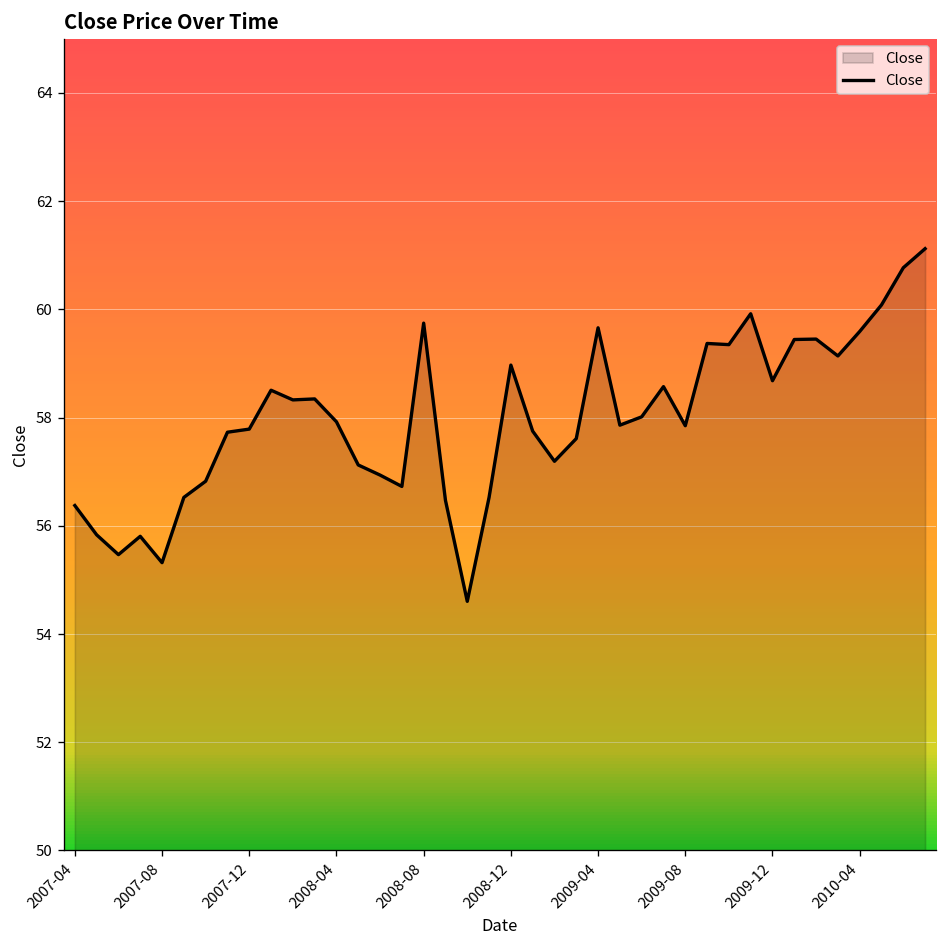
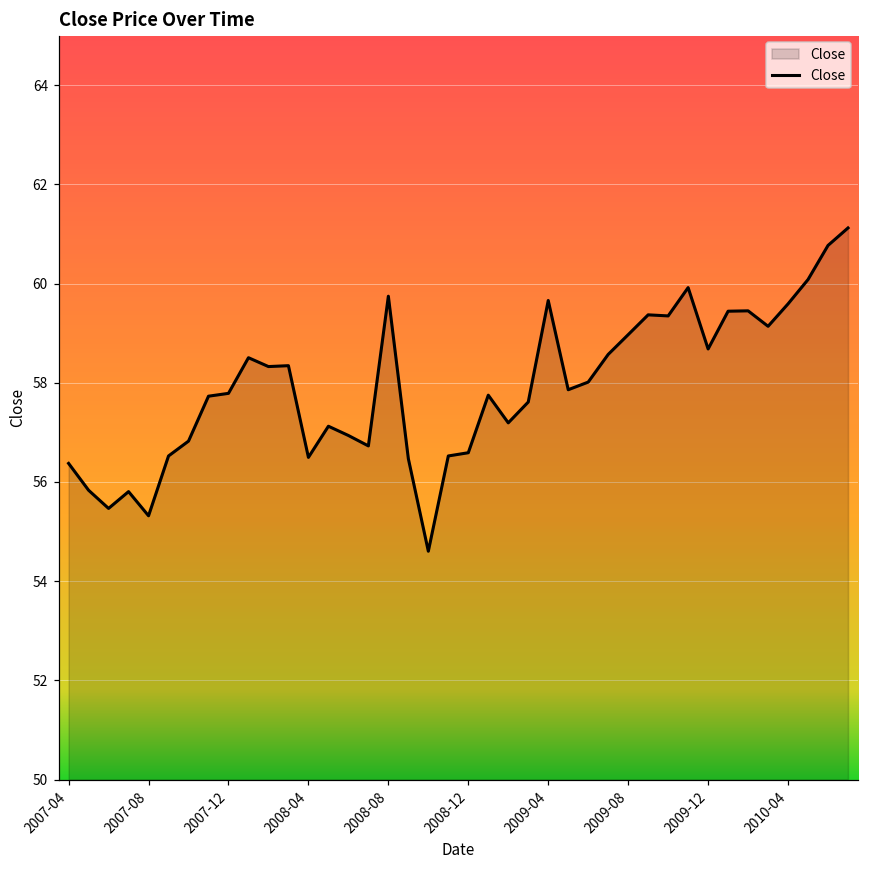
2008-04: 57.9 -> 56.5
2008-12: 59.0 -> 56.6
2009-08: 57.9 -> 59.0
